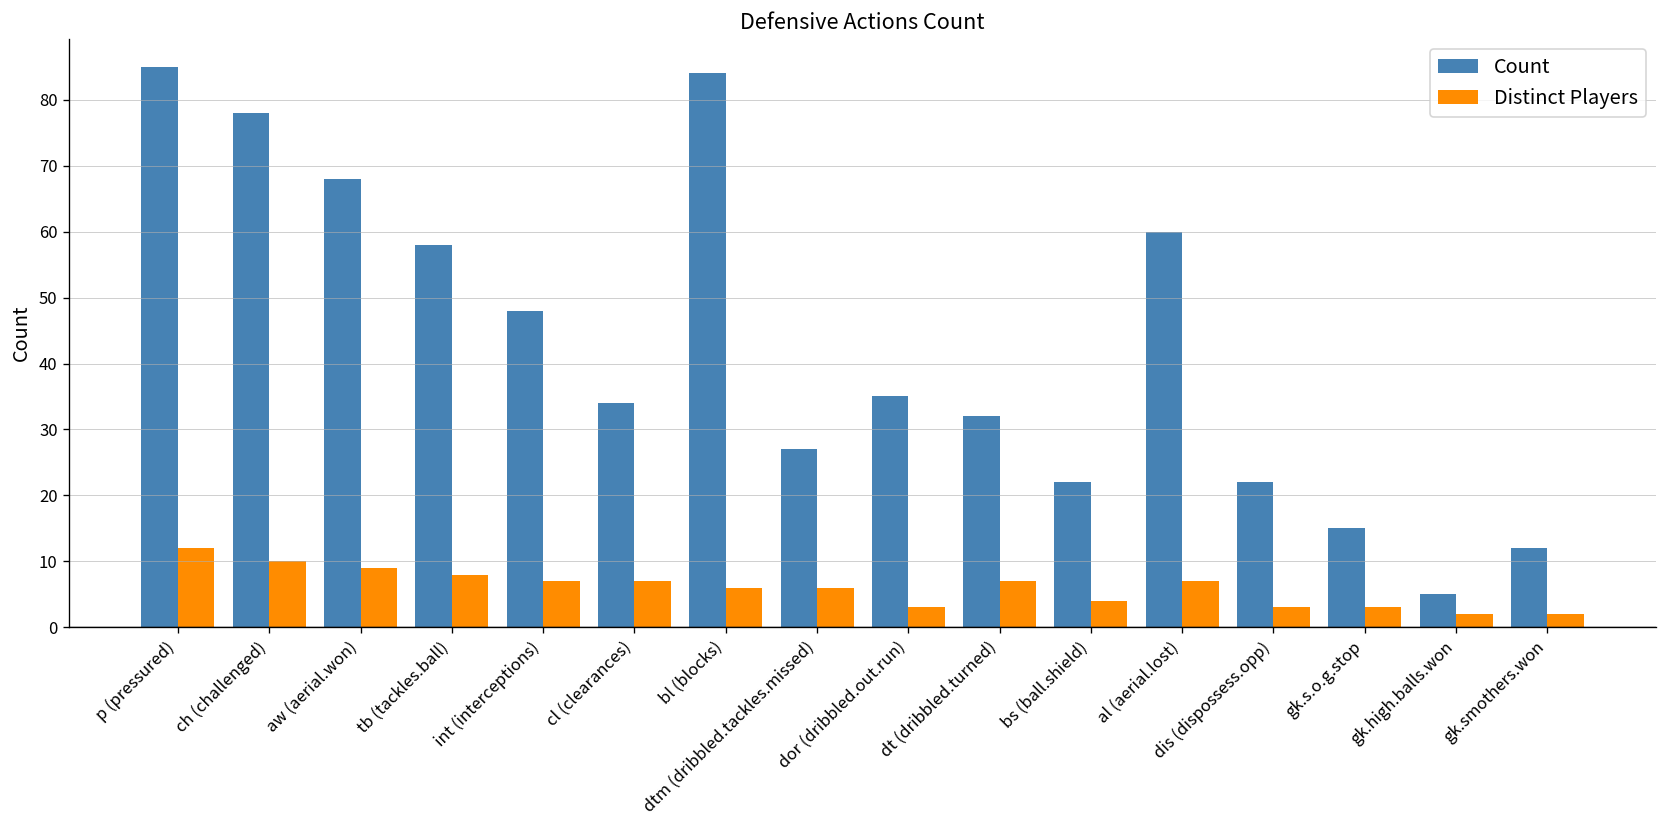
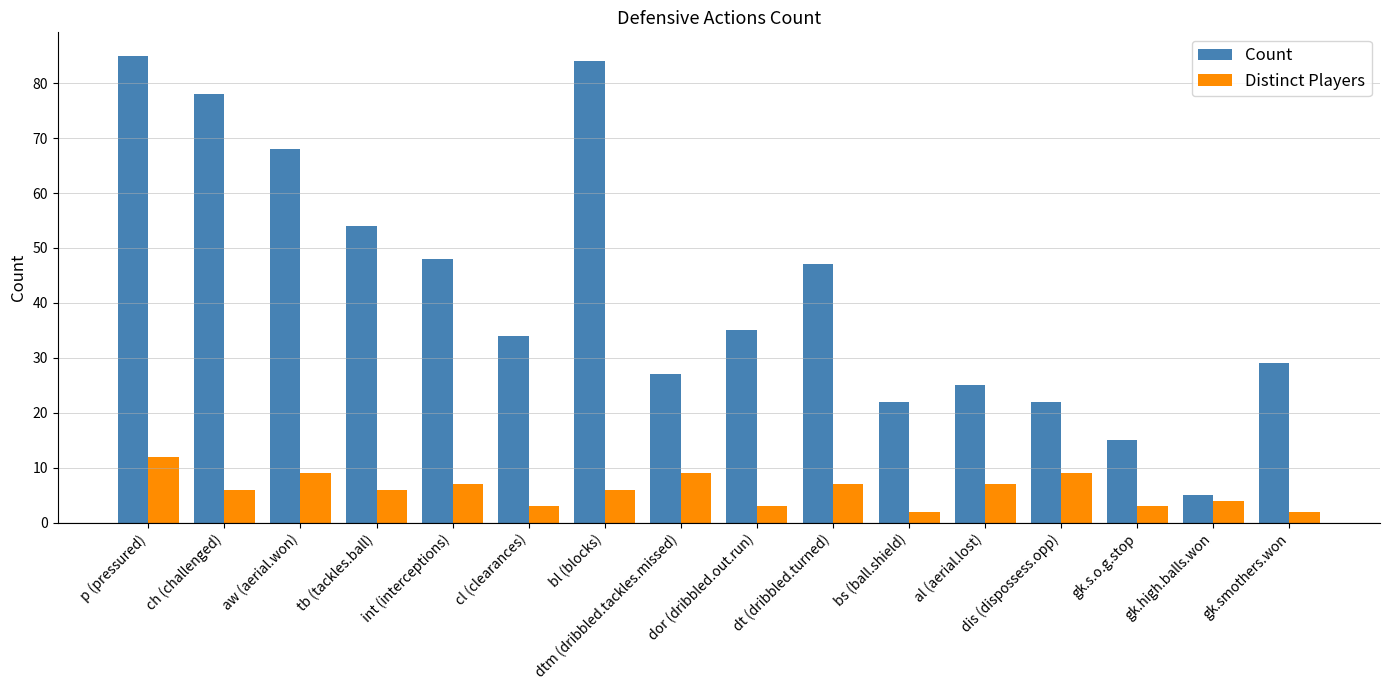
Distinct Players, ch (challenged): 10 -> 6
Count, tb (tackles.ball): 58 -> 54
Distinct Players, tb (tackles.ball): 8 -> 6
Distinct Players, cl (clearances): 7 -> 3
Distinct Players, dtm (dribbled.tackles.missed): 6 -> 9
Count, dt (dribbled.turned): 32 -> 47
Distinct Players, bs (ball.shield): 4 -> 2
Count, al (aerial.lost): 60 -> 25
Distinct Players, dis (dispossess.opp): 3 -> 9
Distinct Players, gk.high.balls.won: 2 -> 4
Count, gk.smothers.won: 12 -> 29
